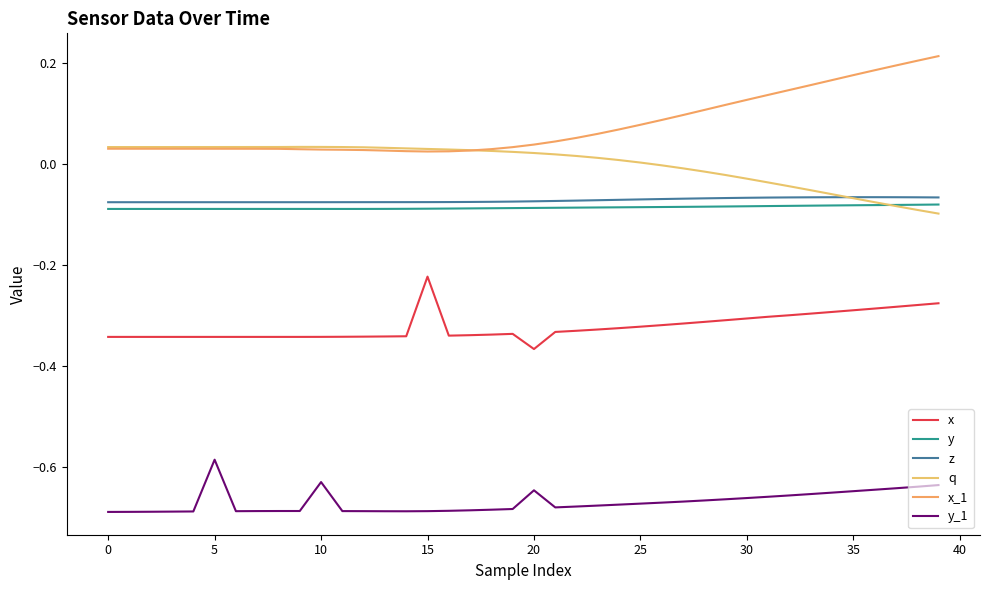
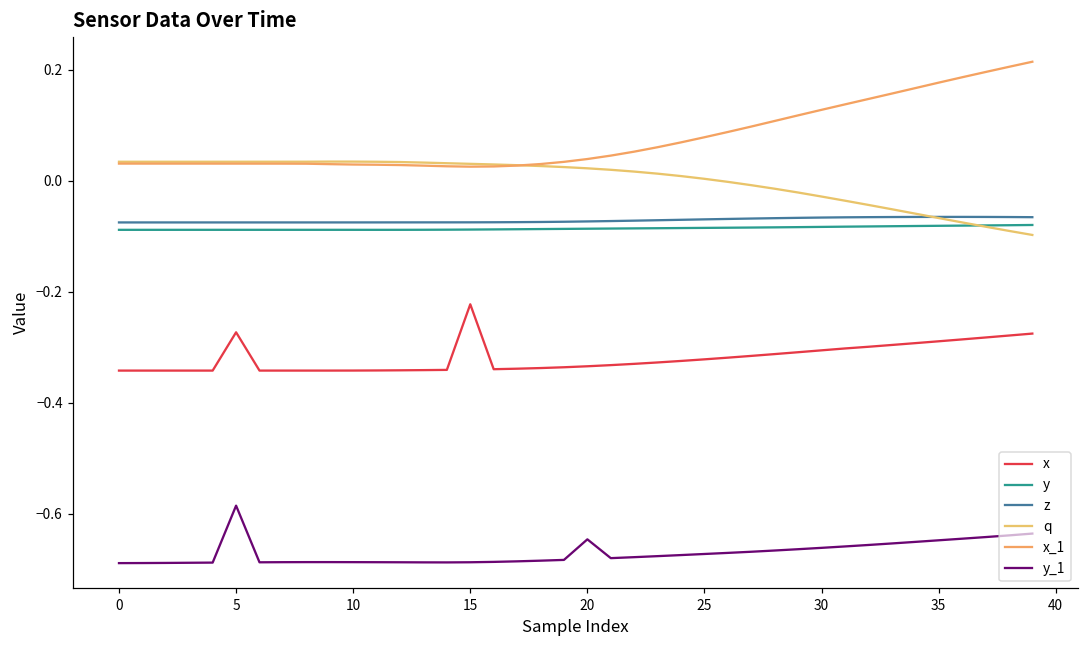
x, 5: -0.34 -> -0.27
y_1, 10: -0.63 -> -0.69
x, 20: -0.37 -> -0.33
